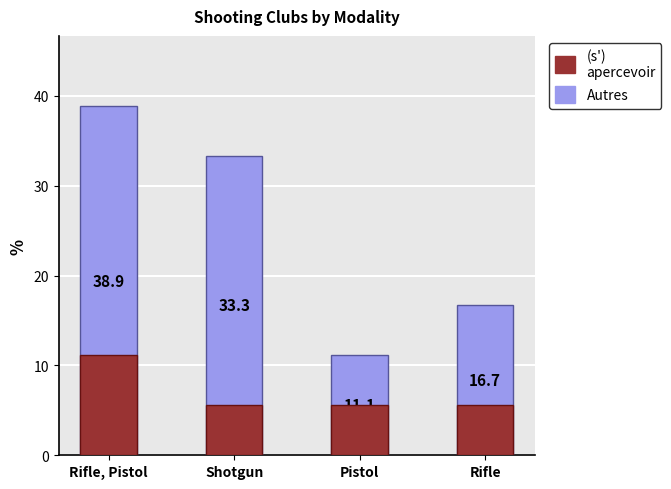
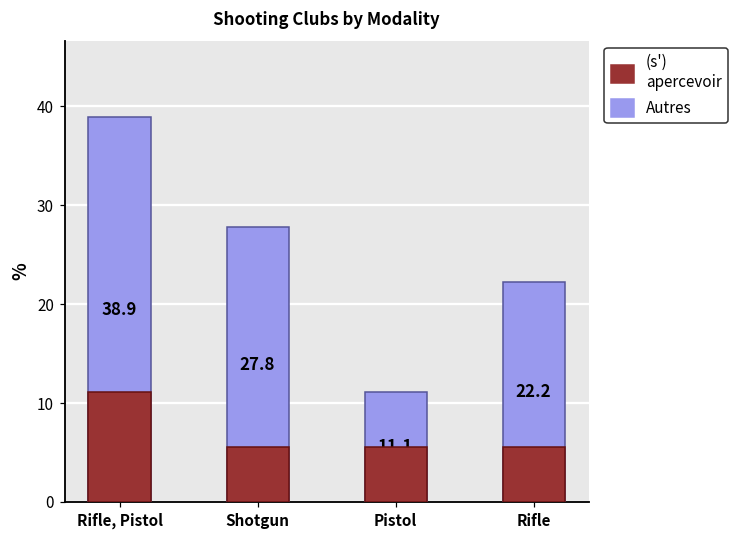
Autres, Shotgun: 33.3 -> 27.8
Autres, Rifle: 16.7 -> 22.2
